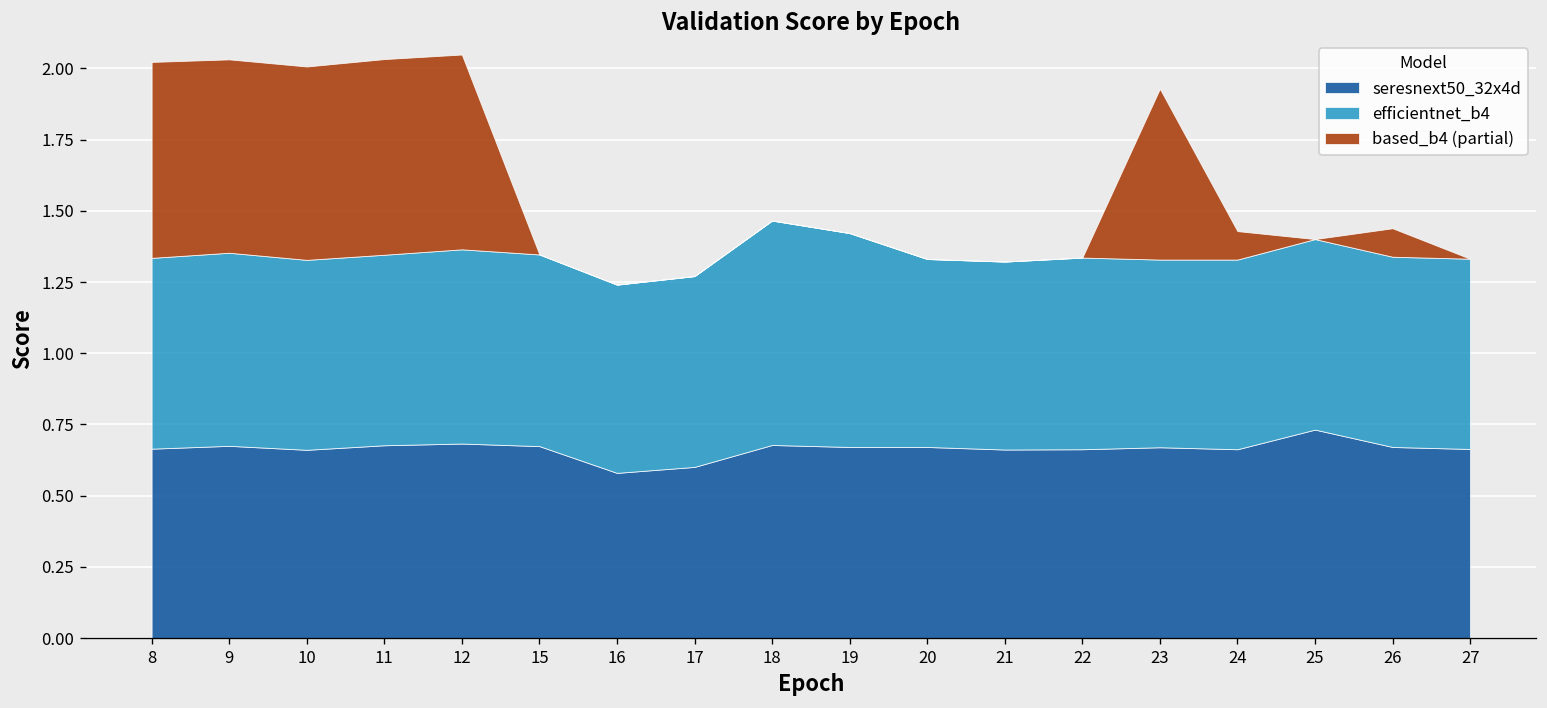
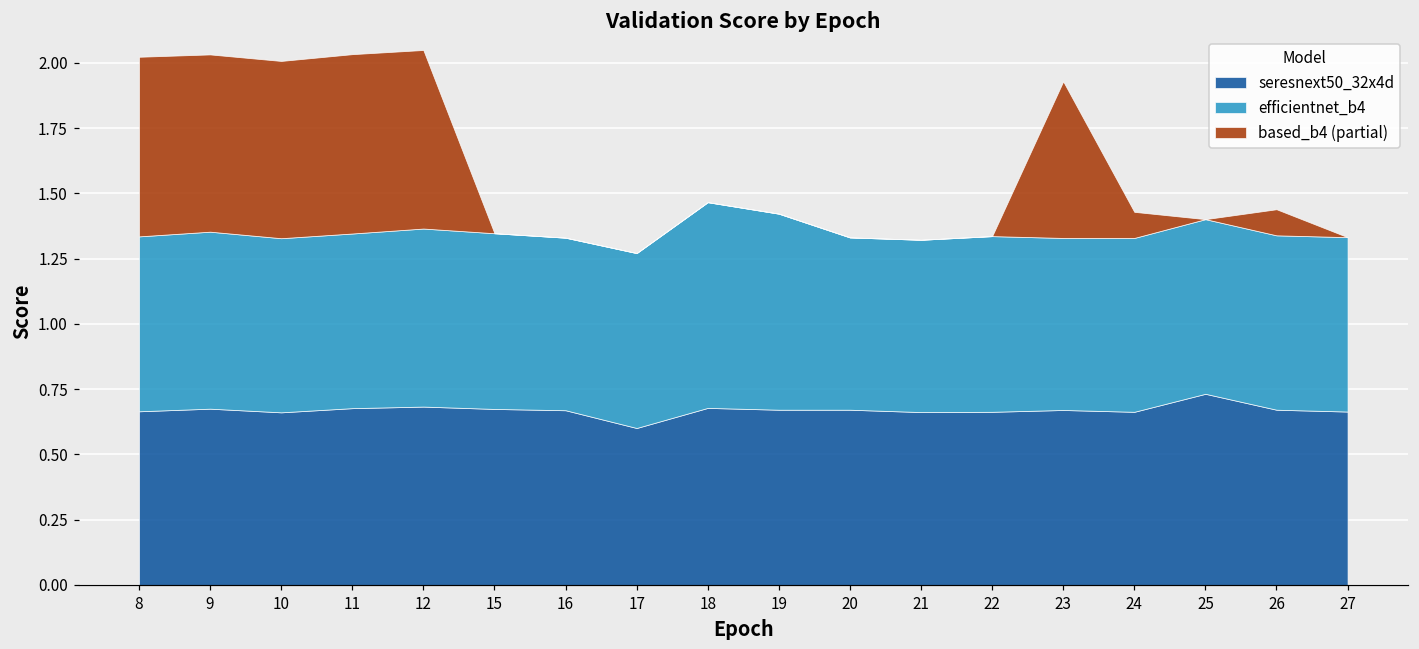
seresnext50_32x4d, 16: 0.58 -> 0.67
